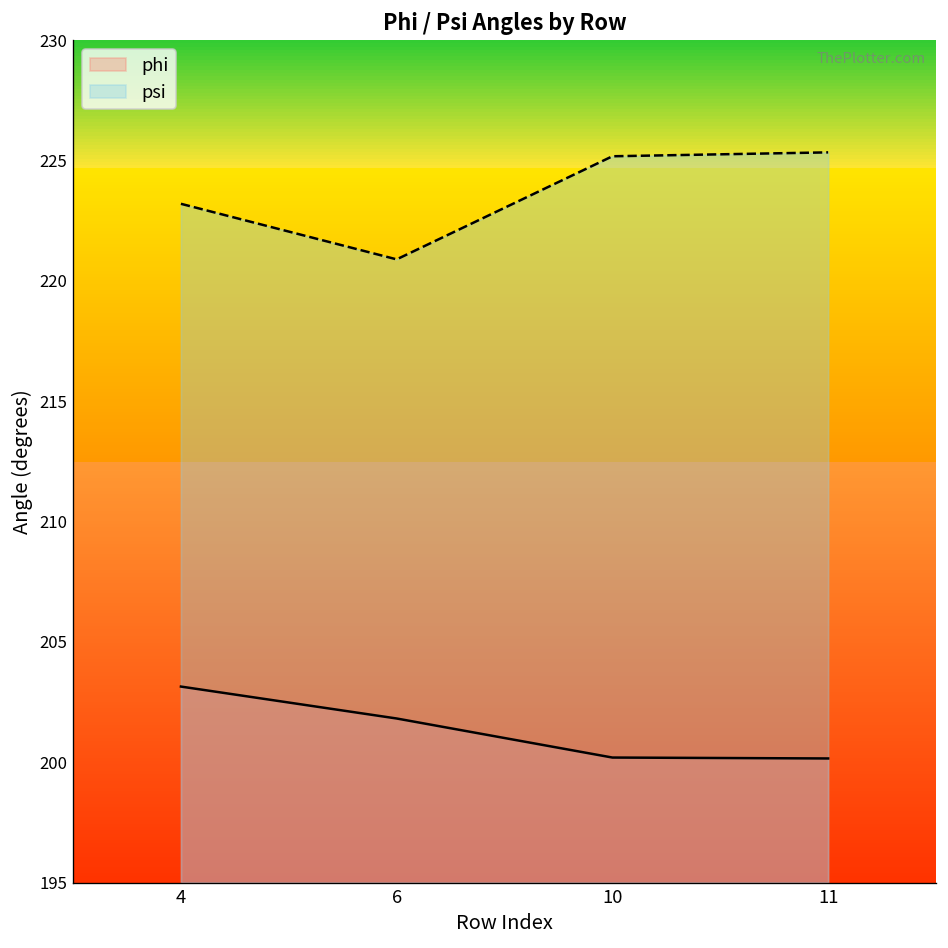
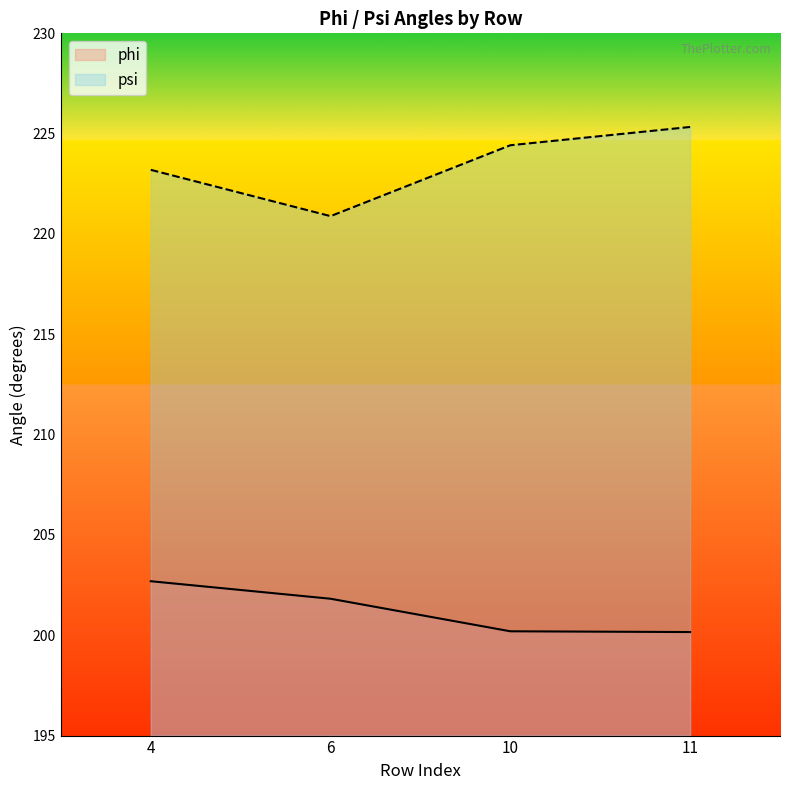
phi, 4: 203.1 -> 202.7
psi, 10: 225.2 -> 224.4
